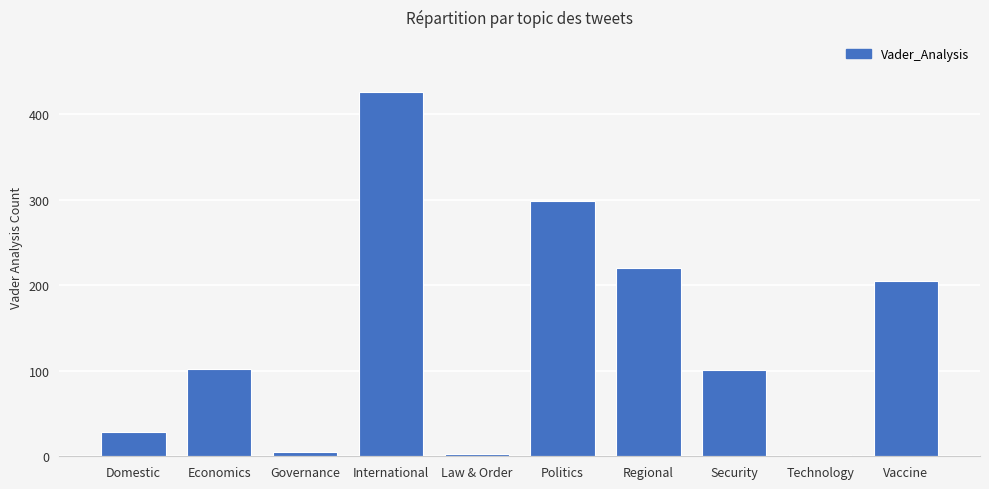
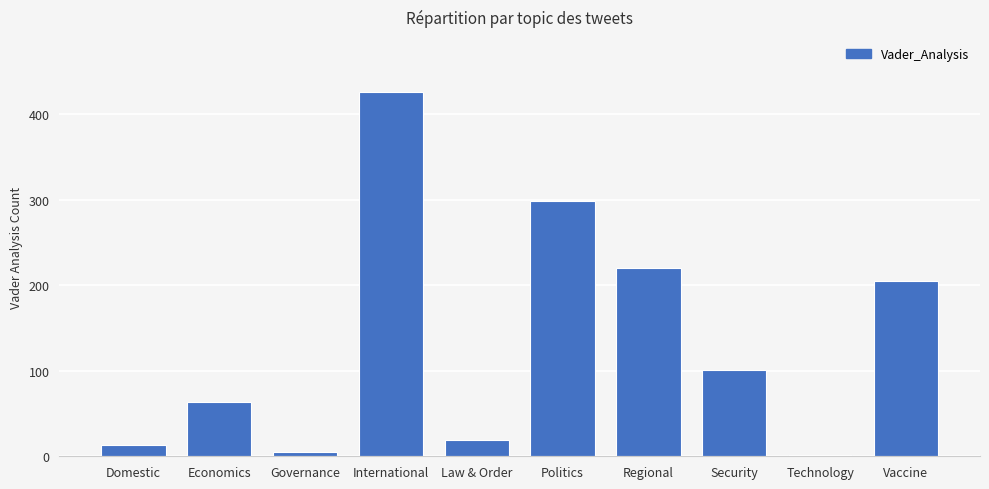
Domestic: 30 -> 10
Economics: 100 -> 60
Law & Order: 0 -> 20
